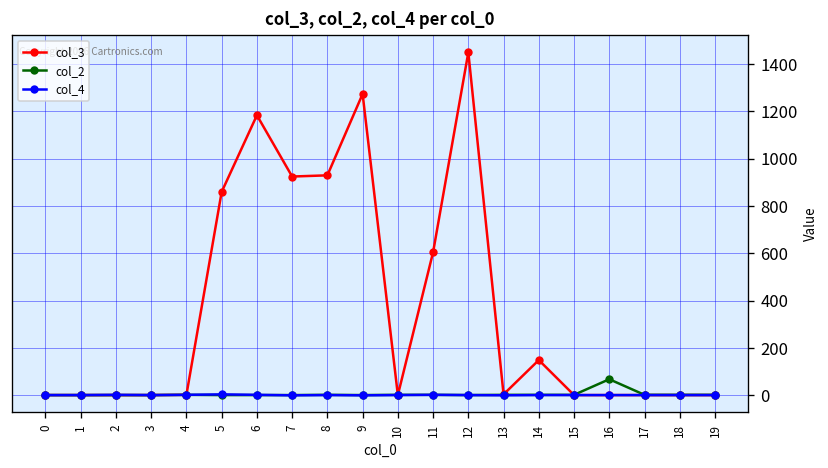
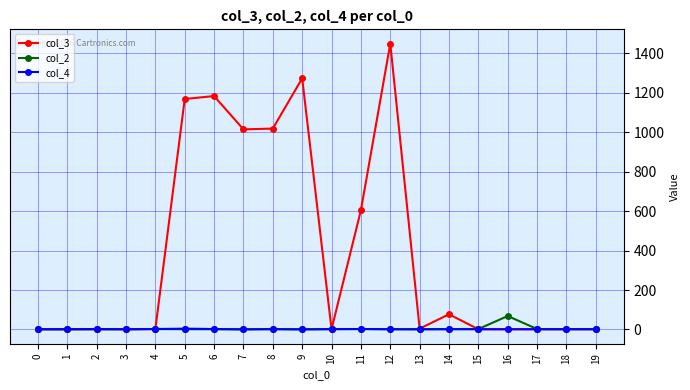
col_3, 5: 860 -> 1170
col_3, 7: 930 -> 1020
col_3, 8: 930 -> 1020
col_3, 14: 150 -> 80
